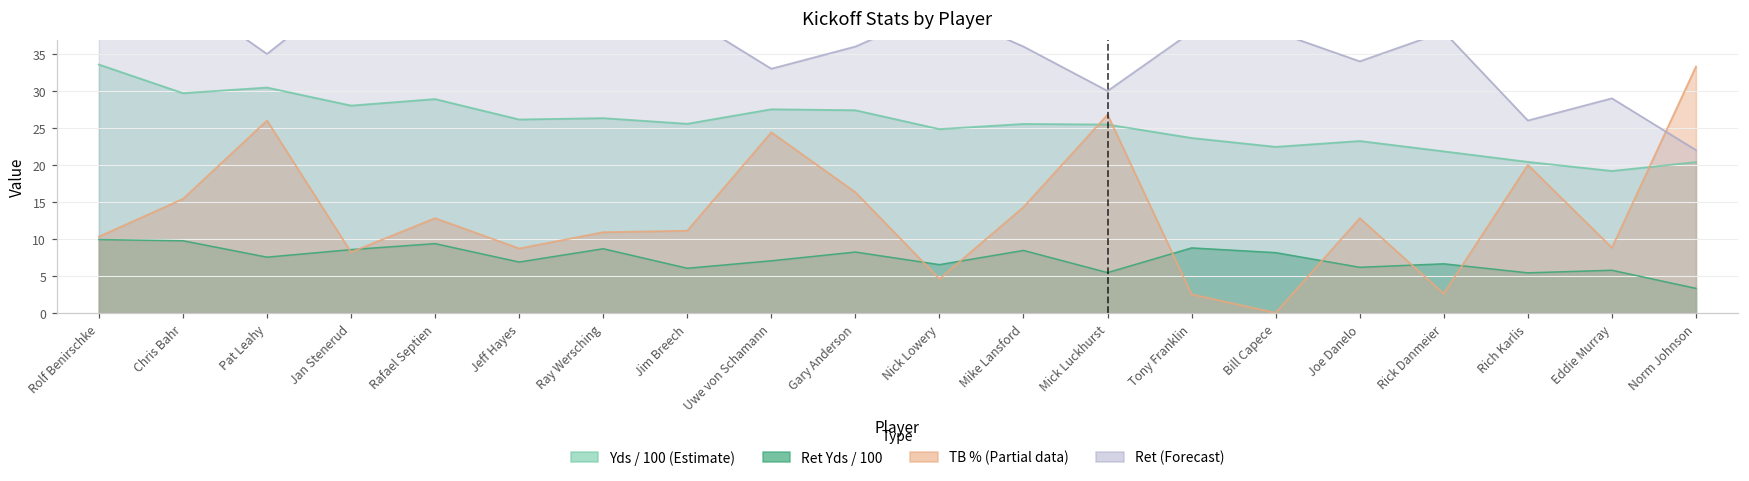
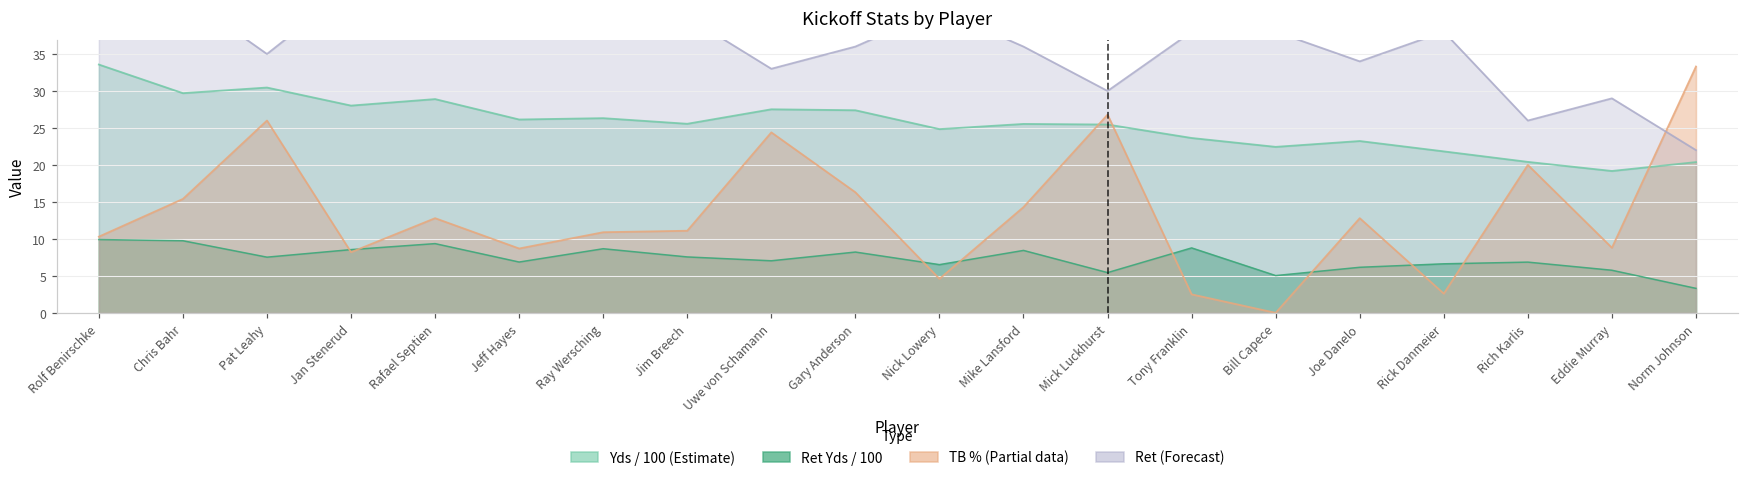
Ret Yds / 100, Jim Breech: 6 -> 8
Ret Yds / 100, Bill Capece: 8 -> 5
Ret Yds / 100, Rich Karlis: 5 -> 7
